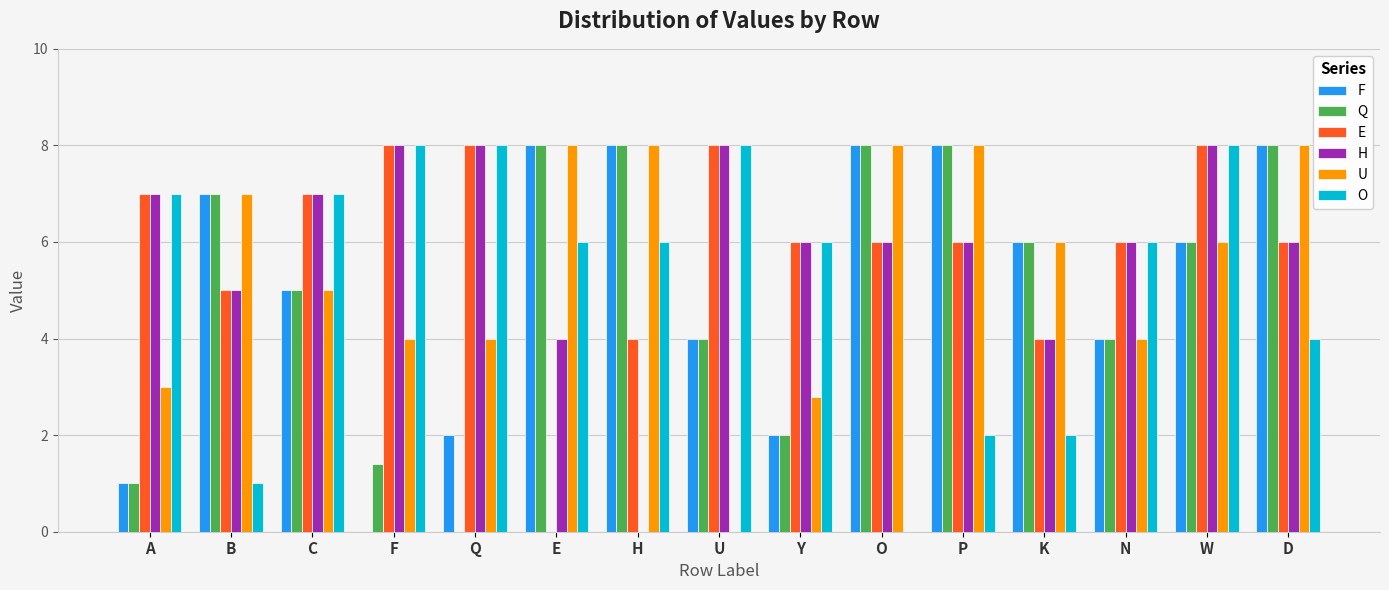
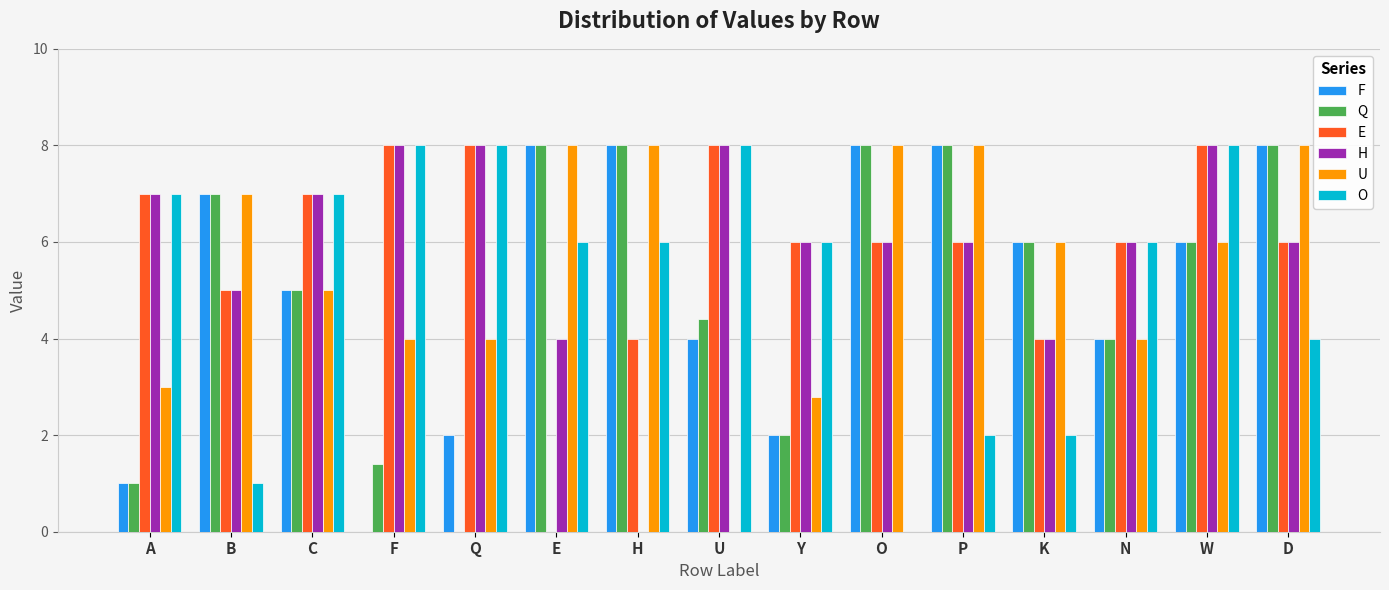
Q, U: 4.0 -> 4.4
